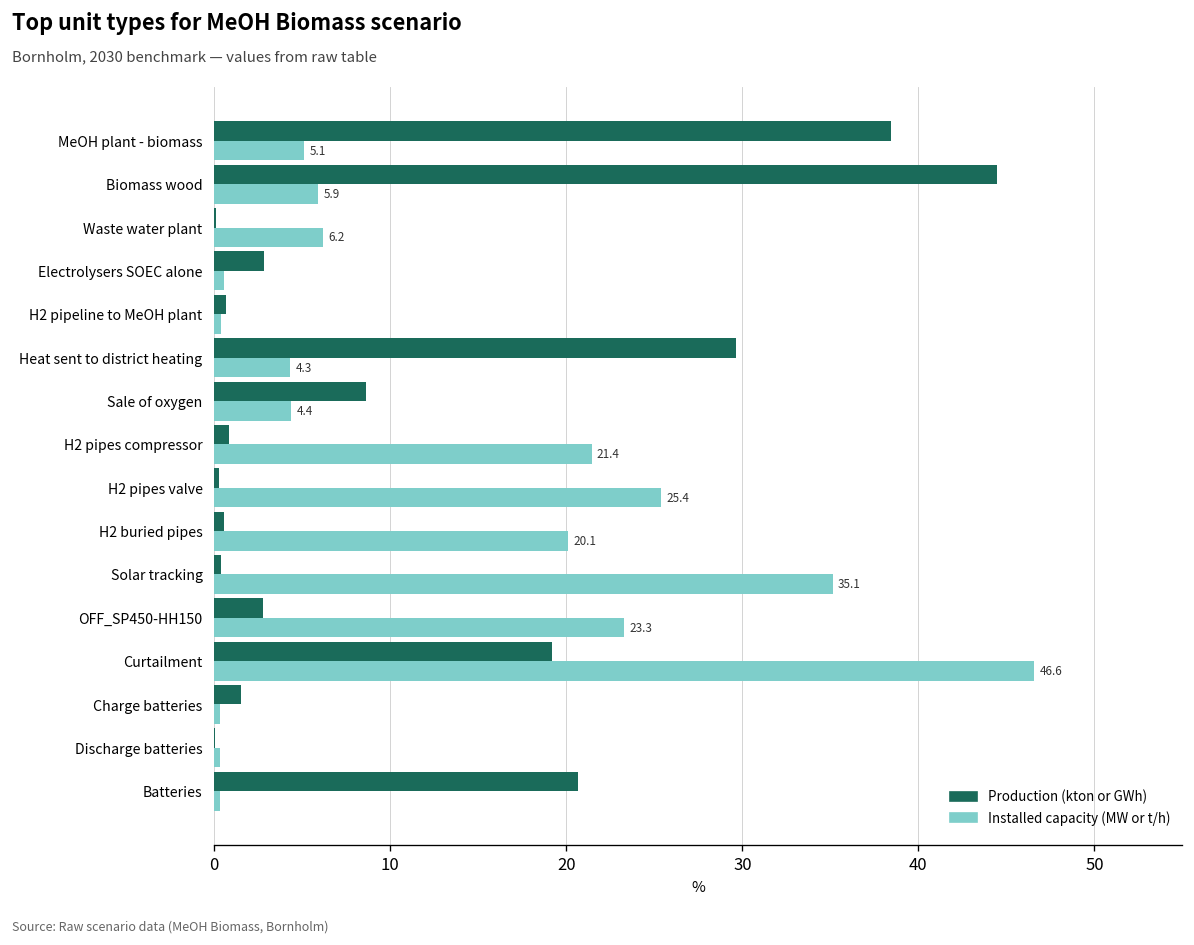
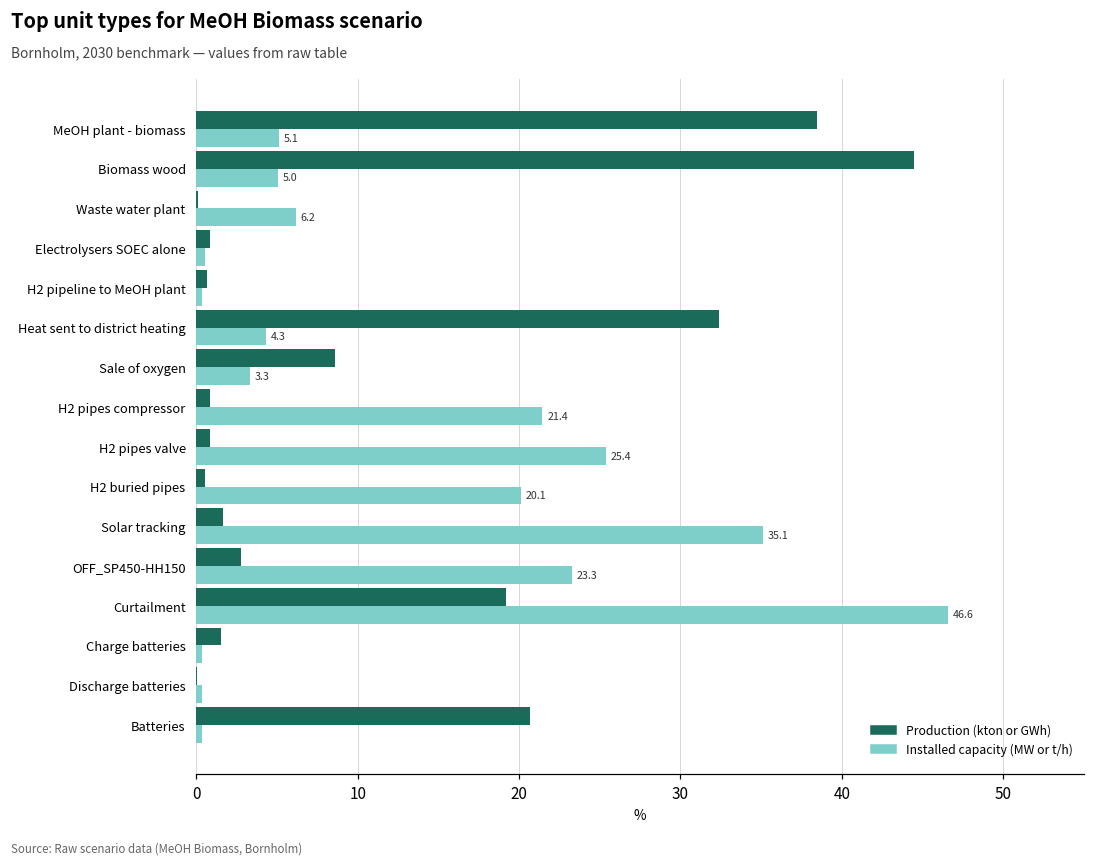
Installed capacity (MW or t/h), Biomass wood: 5.9 -> 5.0
Production (kton or GWh), Electrolysers SOEC alone: 2.8 -> 0.8
Production (kton or GWh), Heat sent to district heating: 29.6 -> 32.4
Installed capacity (MW or t/h), Sale of oxygen: 4.4 -> 3.3
Production (kton or GWh), H2 pipes valve: 0.3 -> 0.9
Production (kton or GWh), Solar tracking: 0.4 -> 1.7
